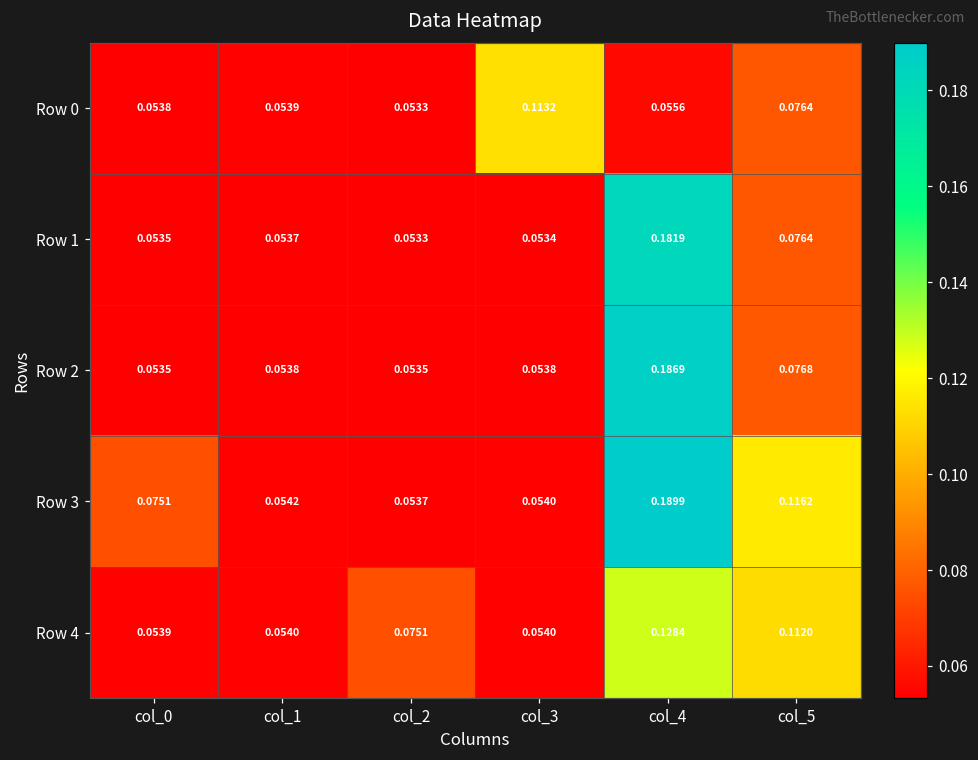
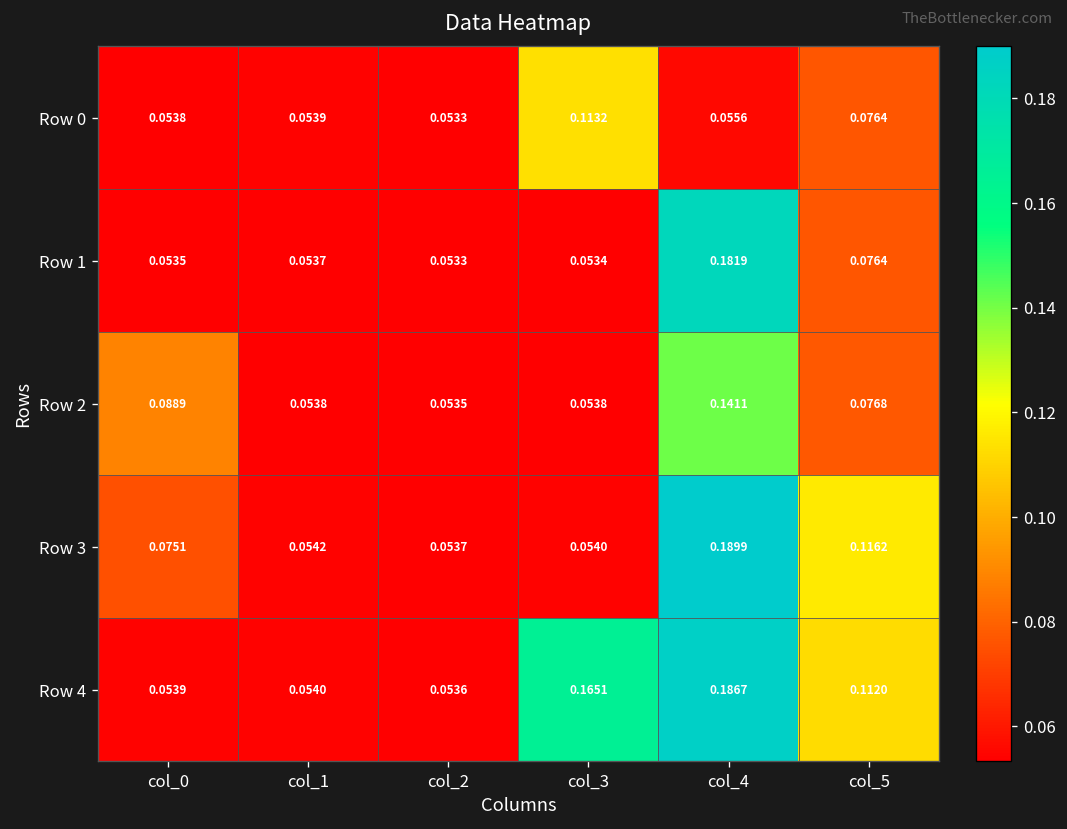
Row 2, col_0: 0.0535 -> 0.0889
Row 2, col_4: 0.1869 -> 0.1411
Row 4, col_2: 0.0751 -> 0.0536
Row 4, col_3: 0.0540 -> 0.1651
Row 4, col_4: 0.1284 -> 0.1867
